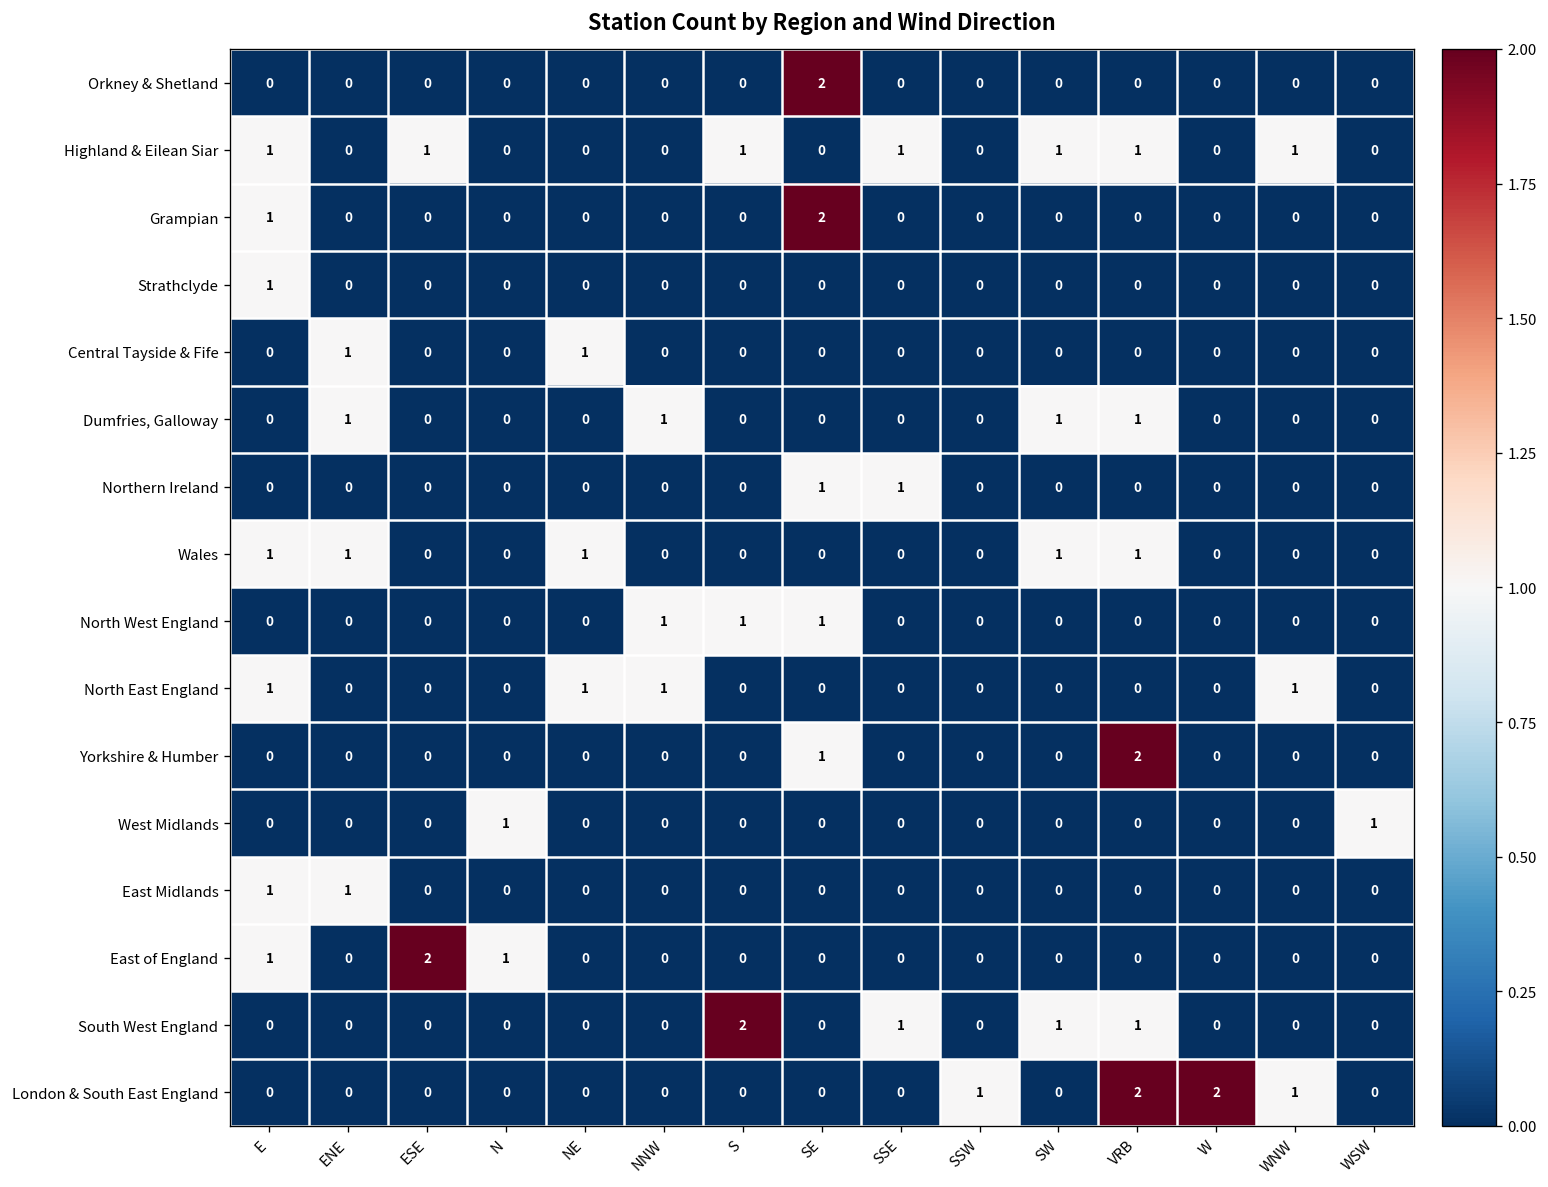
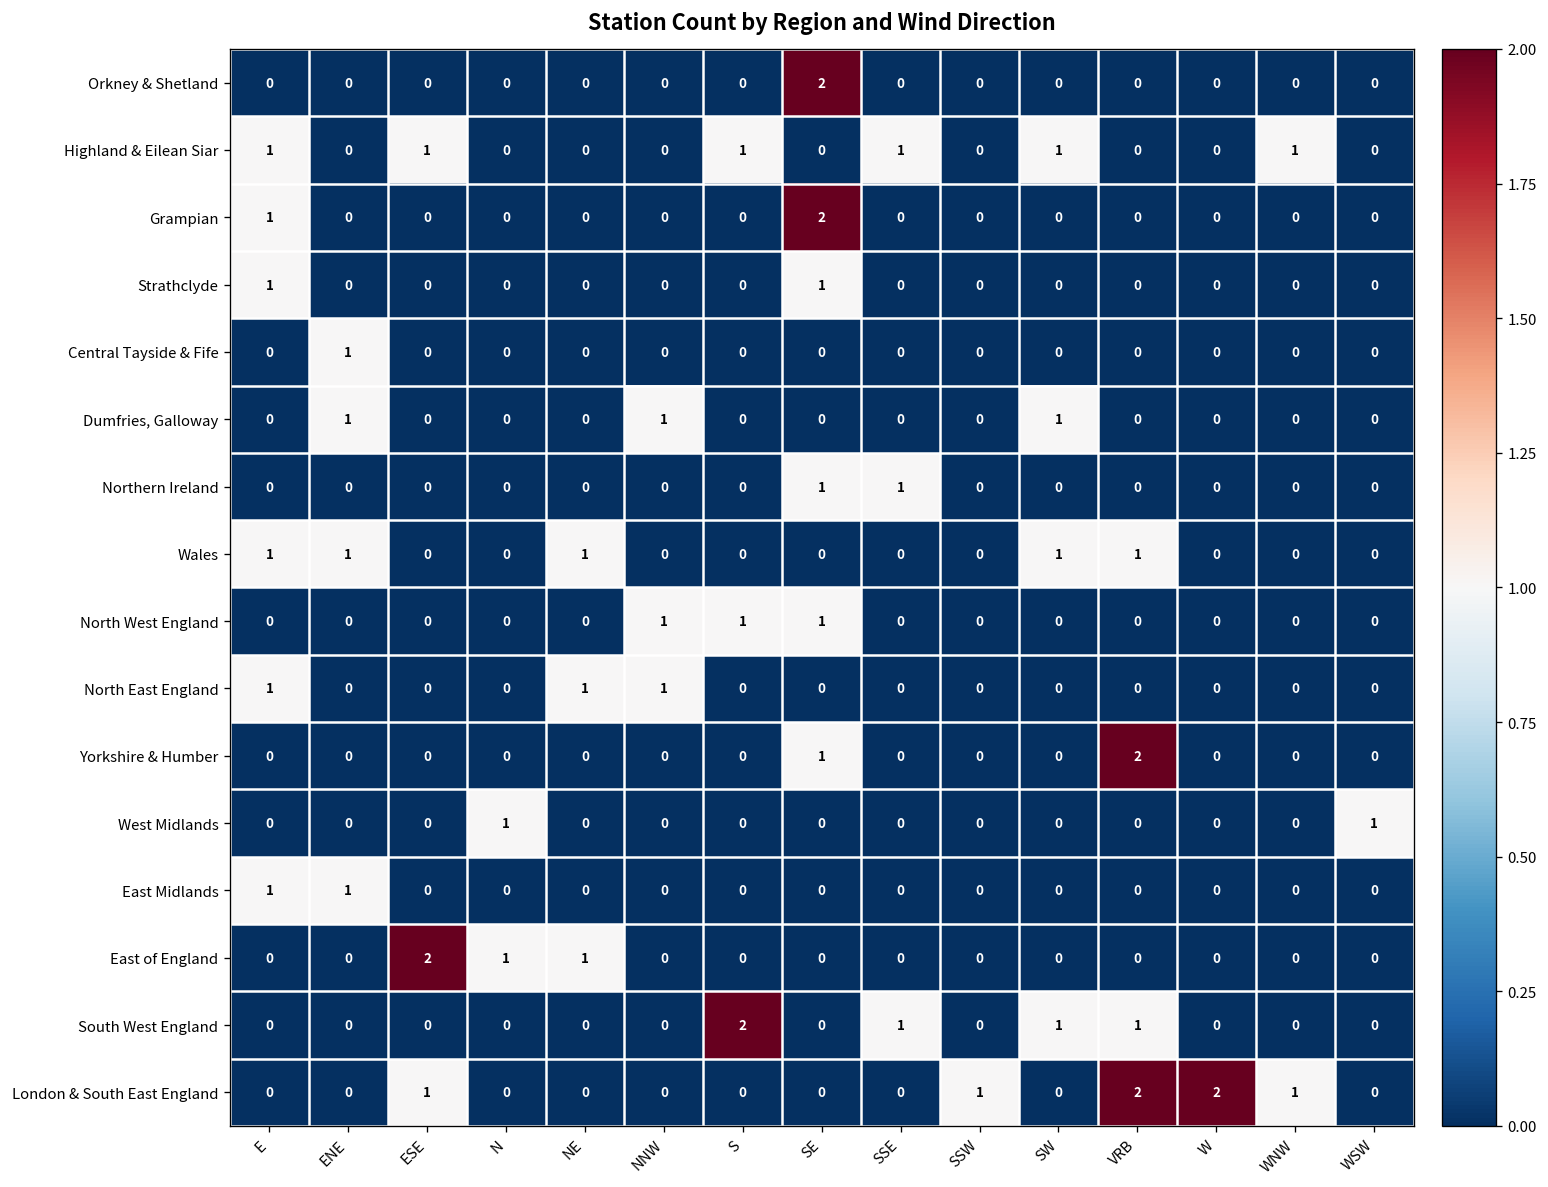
Highland & Eilean Siar, VRB: 1 -> 0
Strathclyde, SE: 0 -> 1
Central Tayside & Fife, NE: 1 -> 0
Dumfries, Galloway, VRB: 1 -> 0
North East England, WNW: 1 -> 0
East of England, E: 1 -> 0
East of England, NE: 0 -> 1
London & South East England, ESE: 0 -> 1
